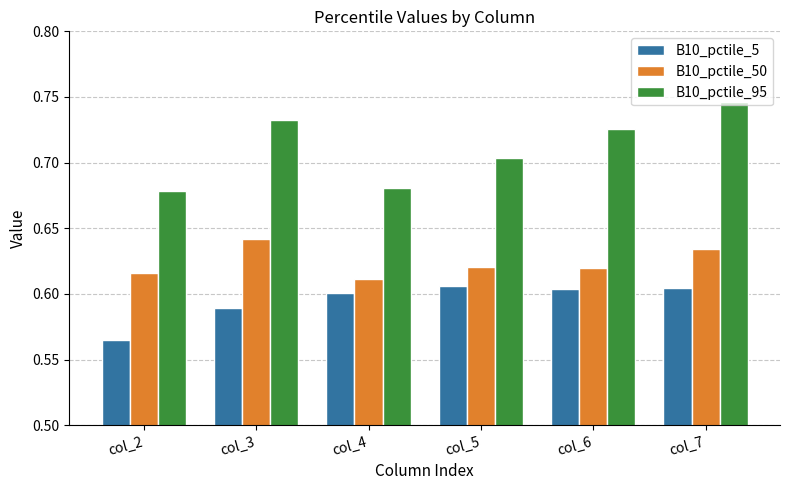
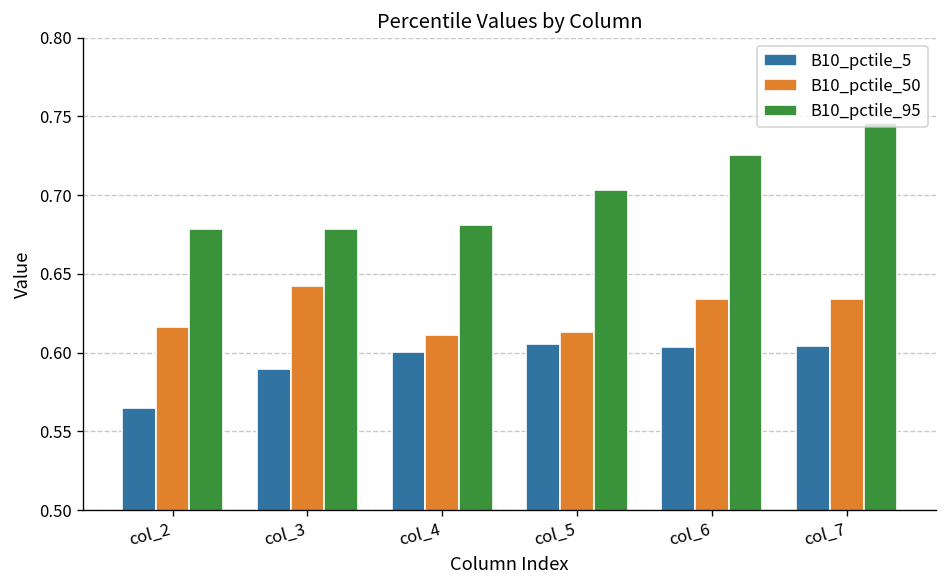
B10_pctile_95, col_3: 0.732 -> 0.678
B10_pctile_50, col_5: 0.620 -> 0.613
B10_pctile_50, col_6: 0.620 -> 0.634
